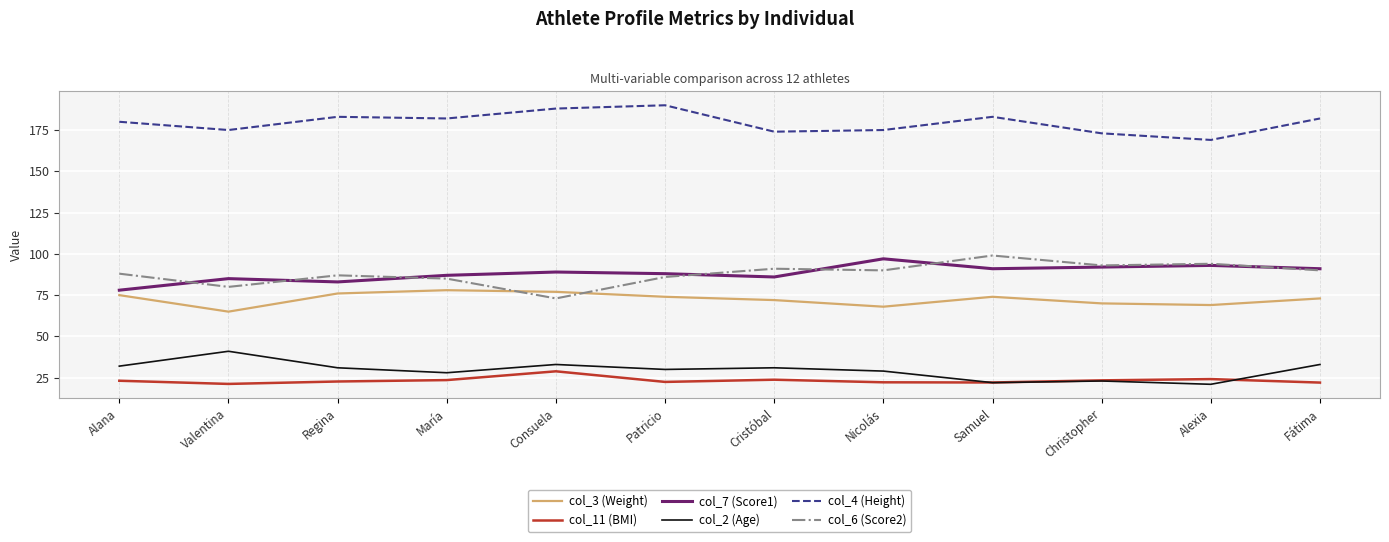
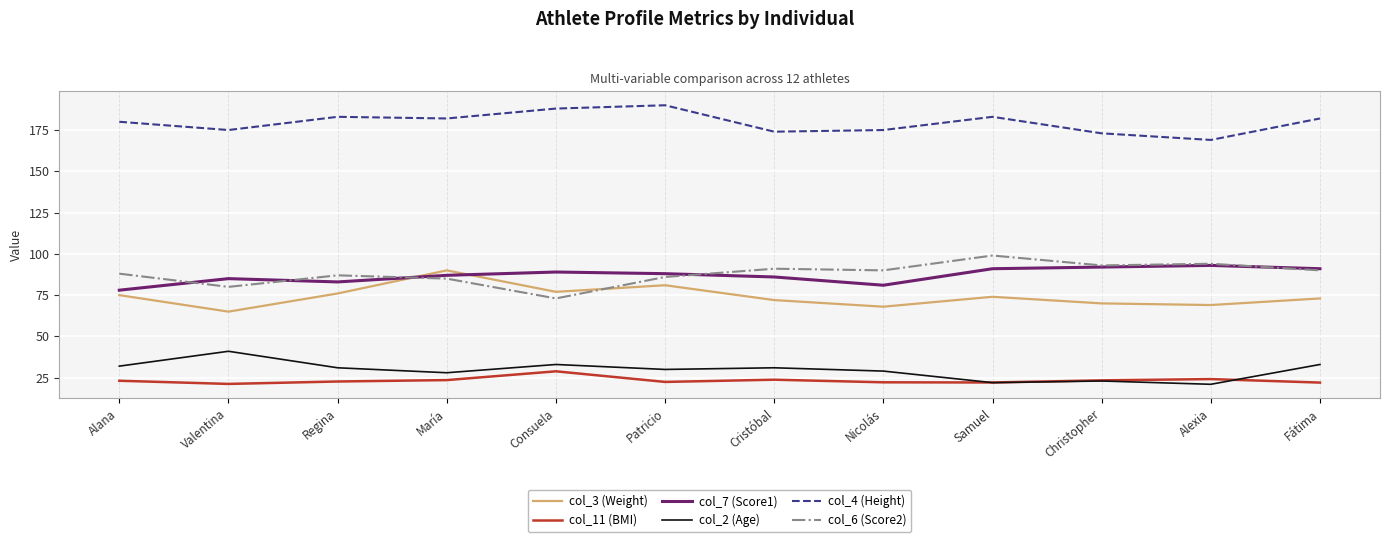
col_3 (Weight), María: 78 -> 90
col_3 (Weight), Patricio: 74 -> 81
col_7 (Score1), Nicolás: 97 -> 81
